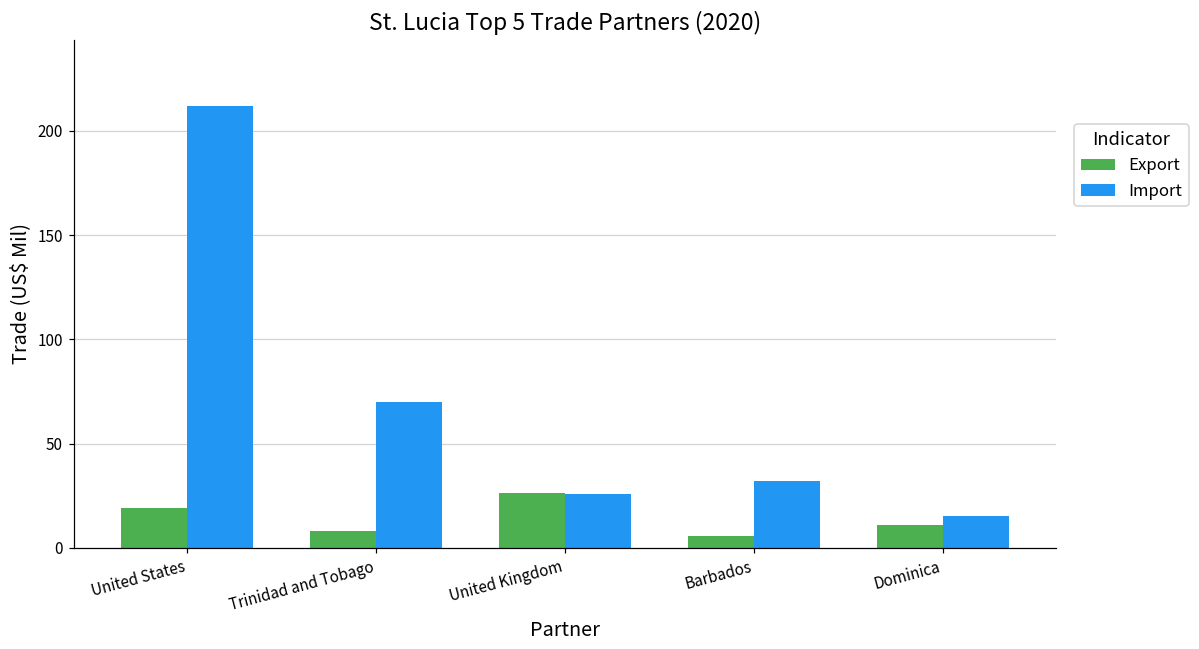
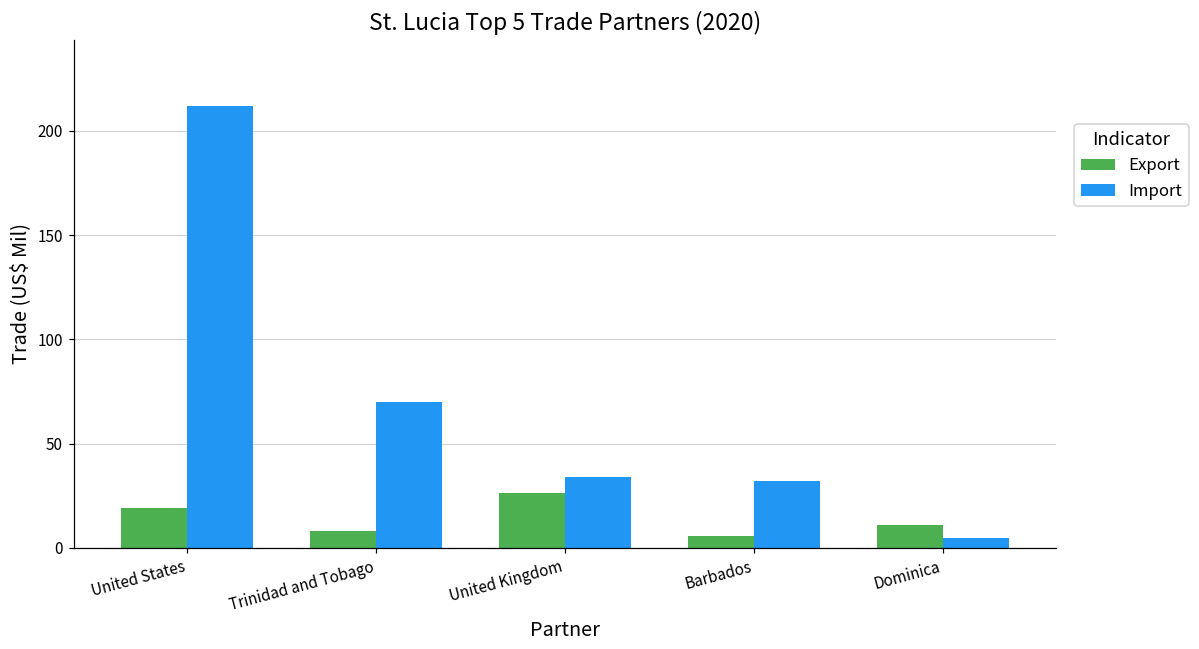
Import, United Kingdom: 26 -> 34
Import, Dominica: 15 -> 5
